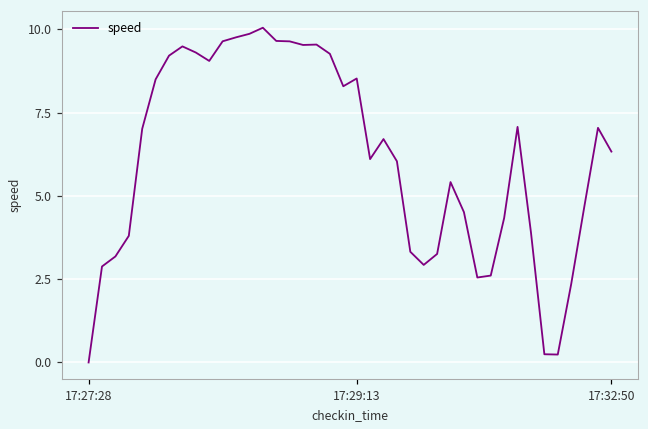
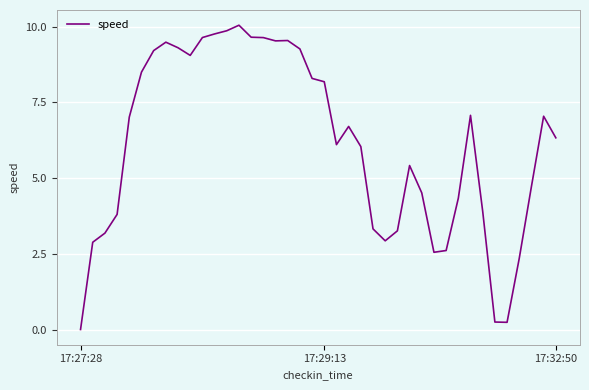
17:29:13: 8.5 -> 8.2
